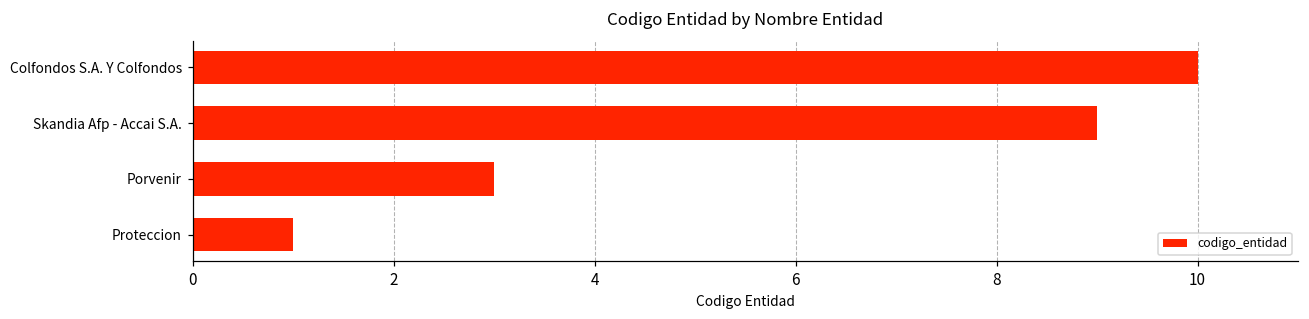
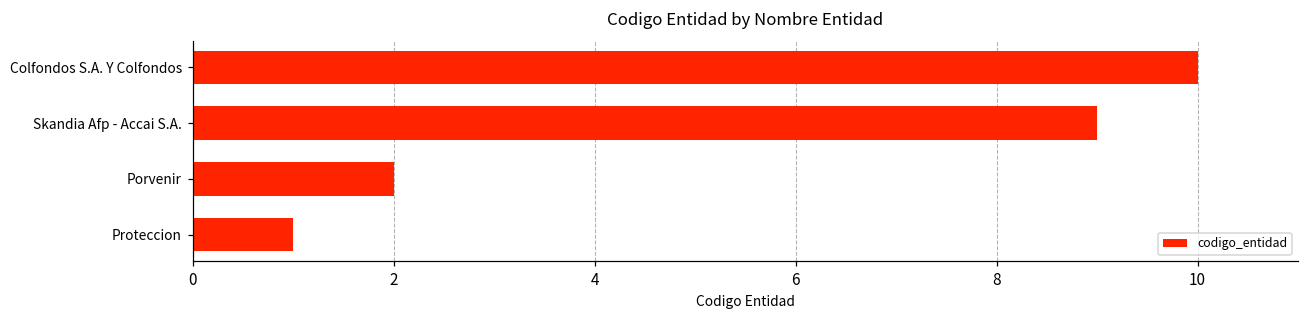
Porvenir: 3 -> 2
